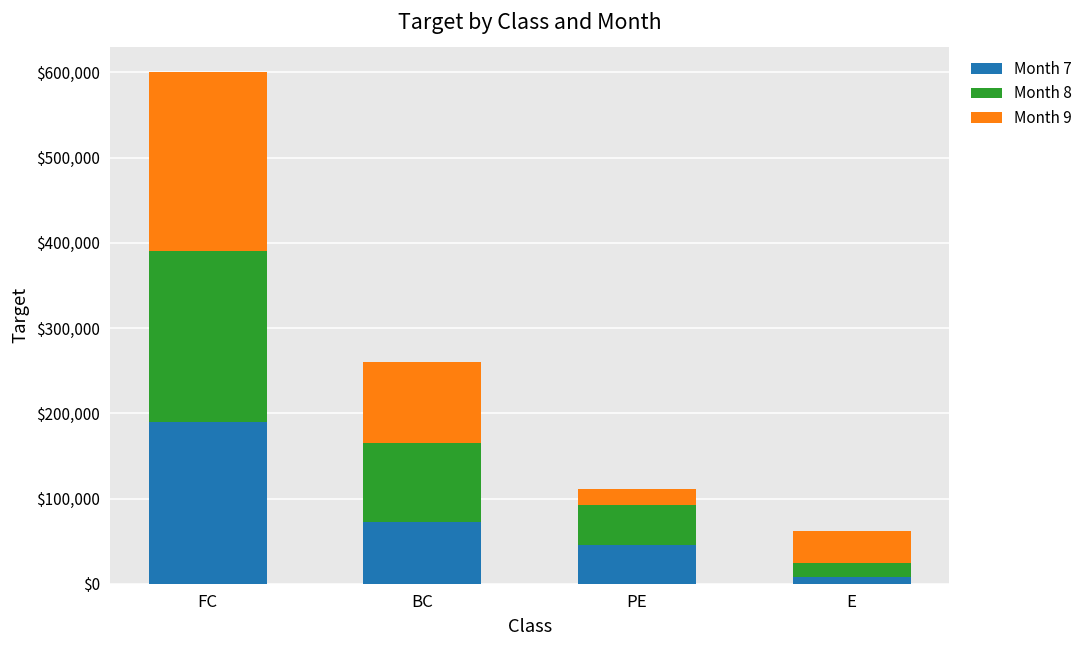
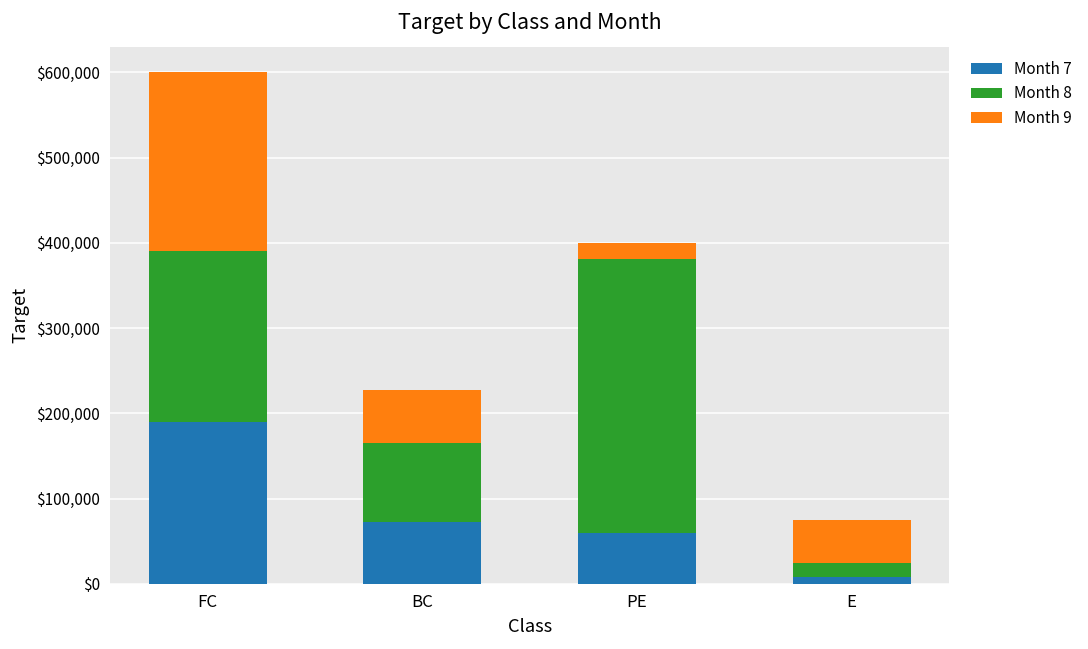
Month 9, BC: $100,000 -> $60,000
Month 7, PE: $50,000 -> $60,000
Month 8, PE: $50,000 -> $320,000
Month 9, E: $40,000 -> $50,000
